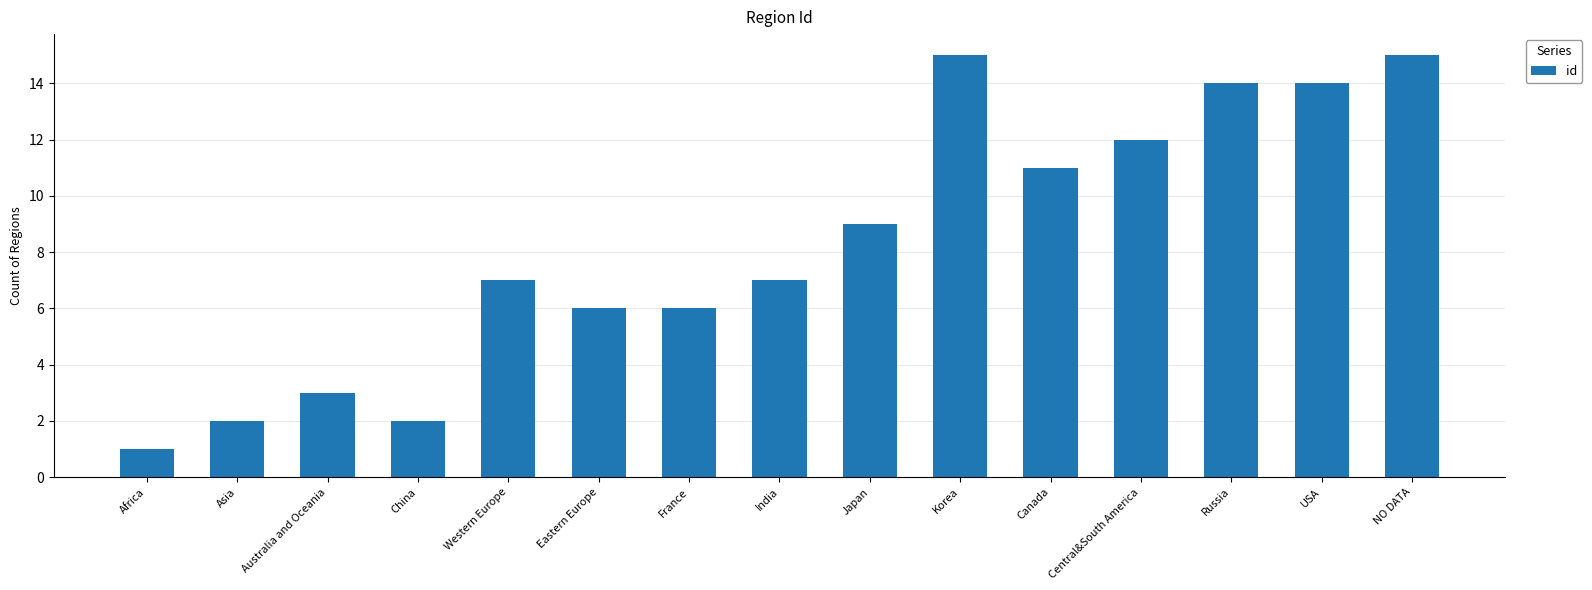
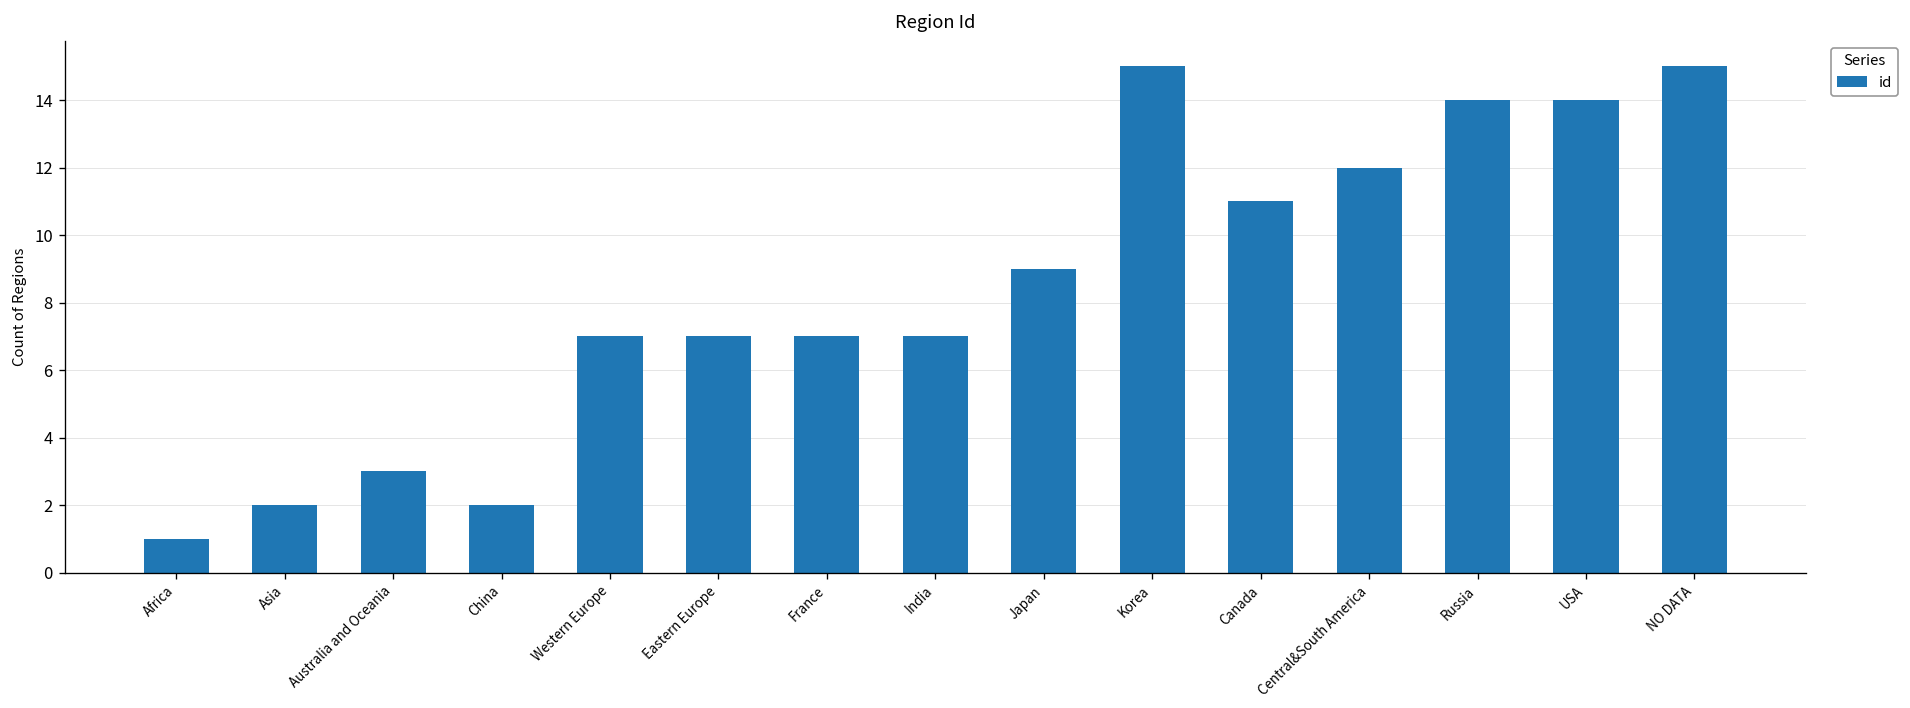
Eastern Europe: 6 -> 7
France: 6 -> 7
